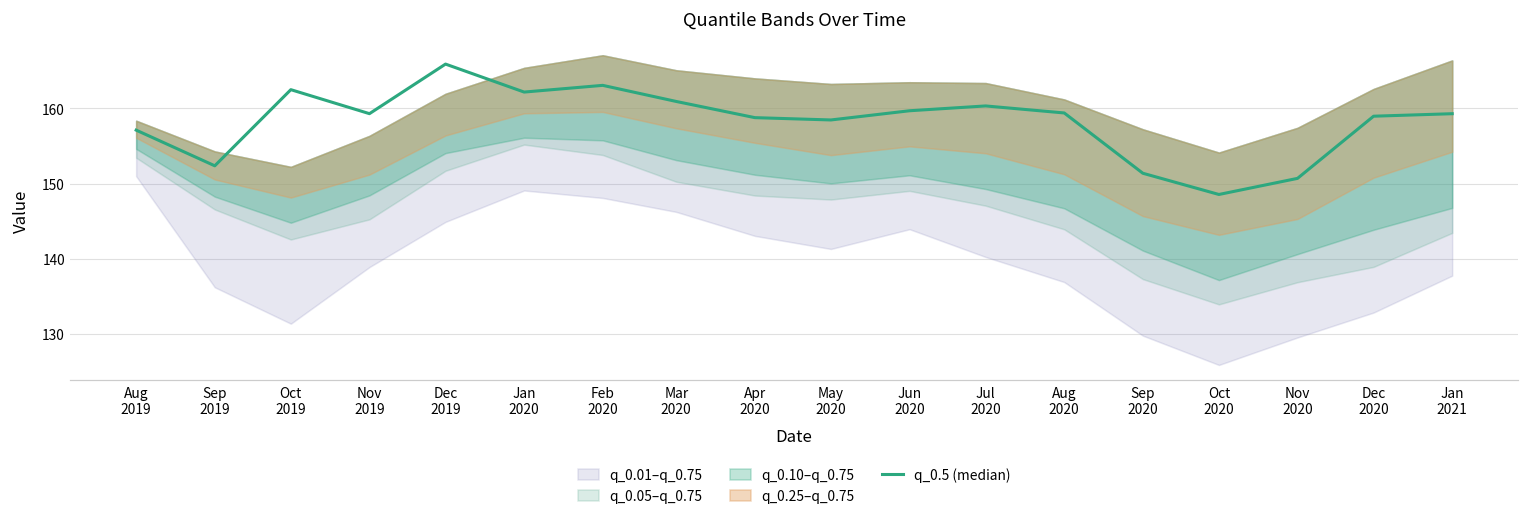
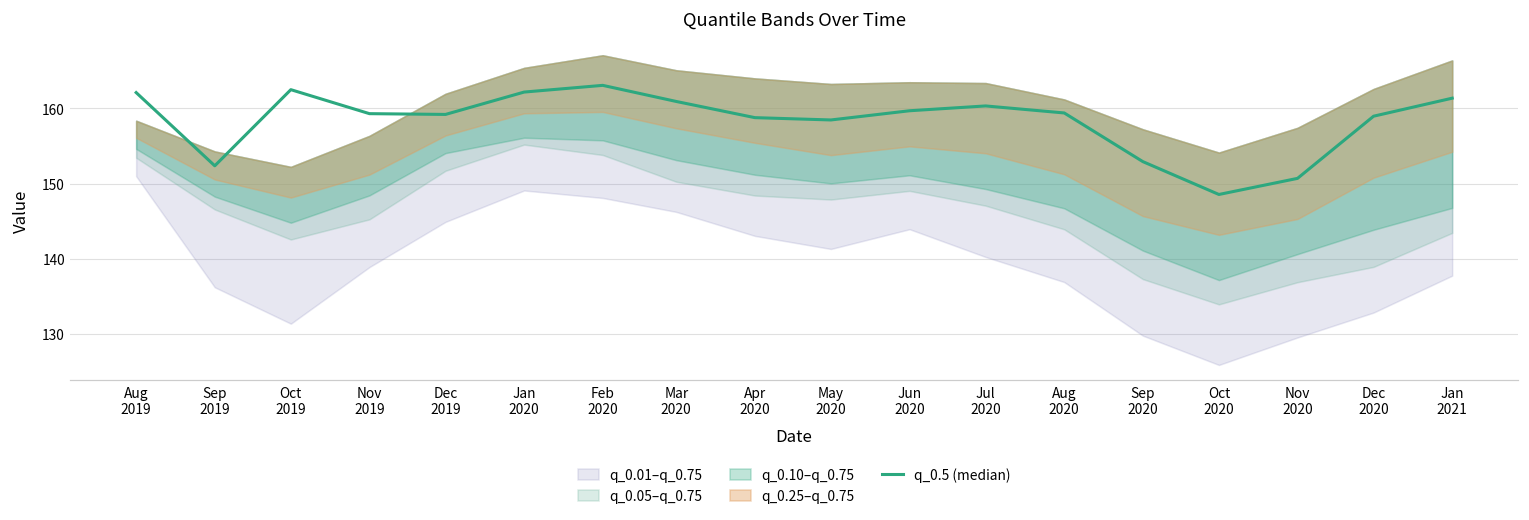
q_0.5 (median), Aug 2019: 157 -> 162
q_0.5 (median), Dec 2019: 166 -> 159
q_0.5 (median), Sep 2020: 151 -> 153
q_0.5 (median), Jan 2021: 159 -> 161
